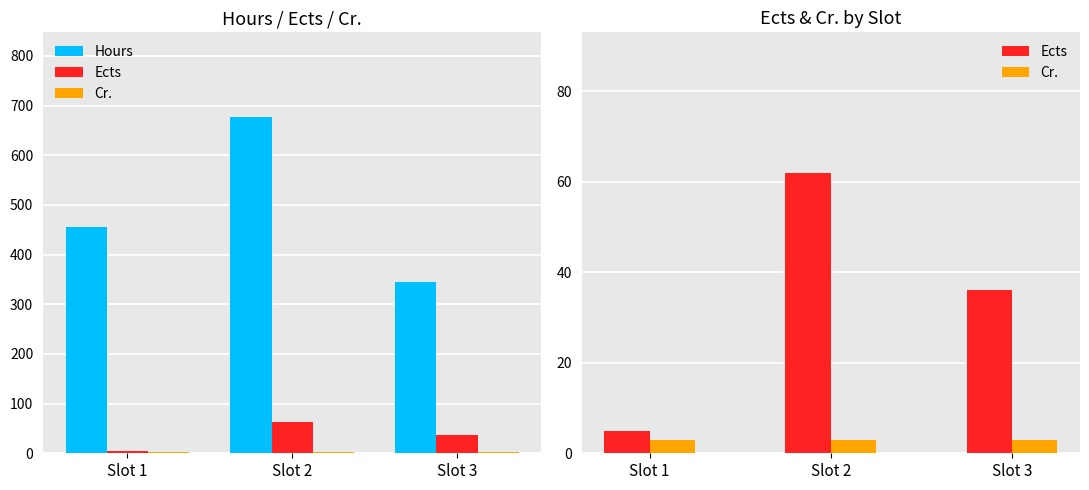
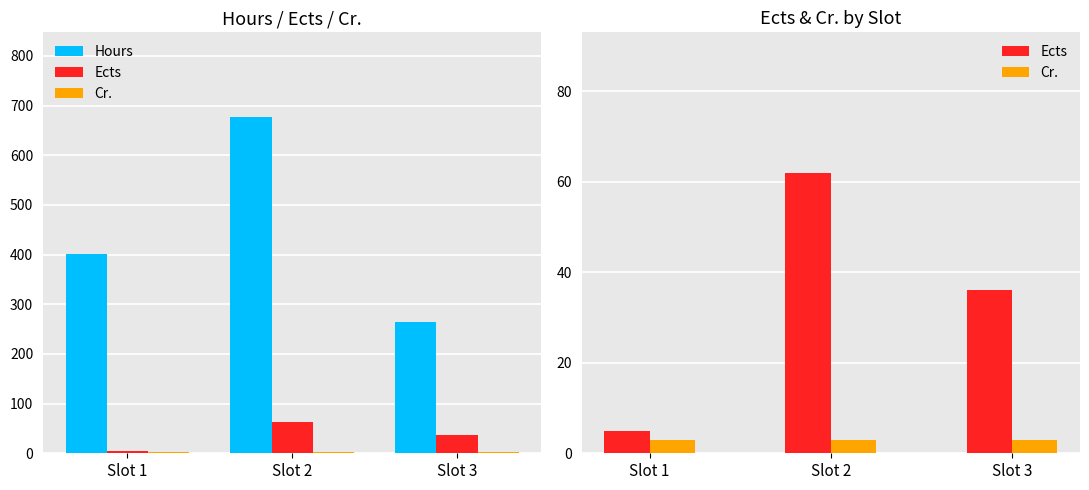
Hours / Ects / Cr., Hours, Slot 1: 460 -> 400
Hours / Ects / Cr., Hours, Slot 3: 350 -> 260
